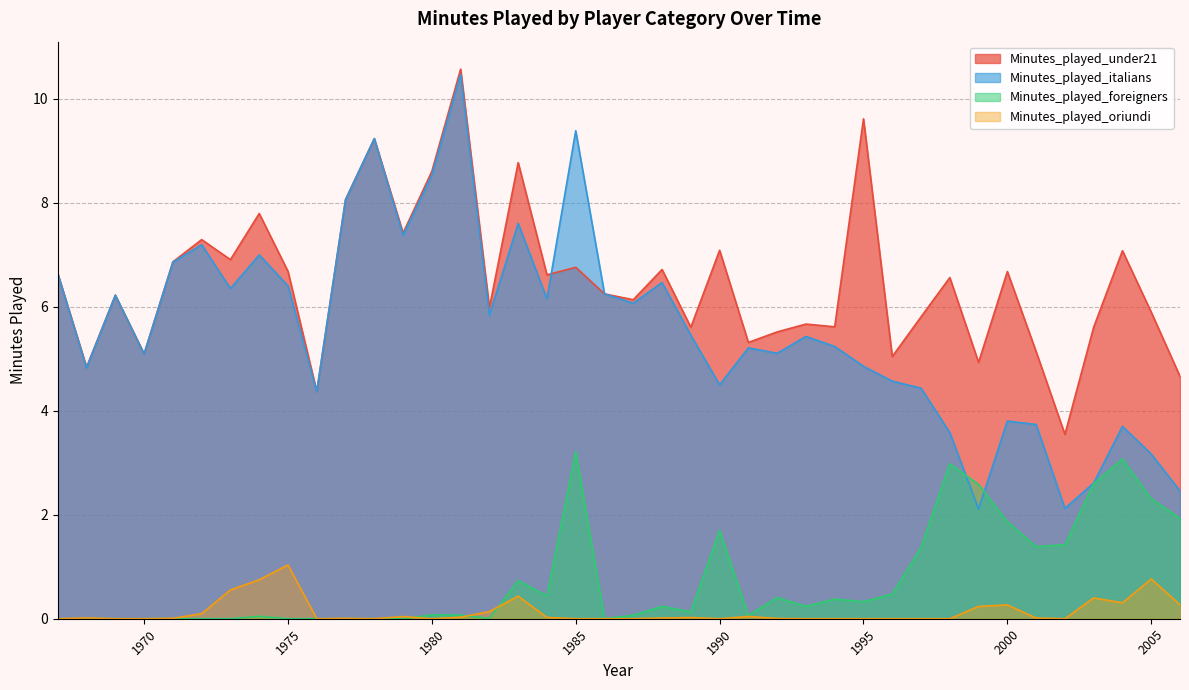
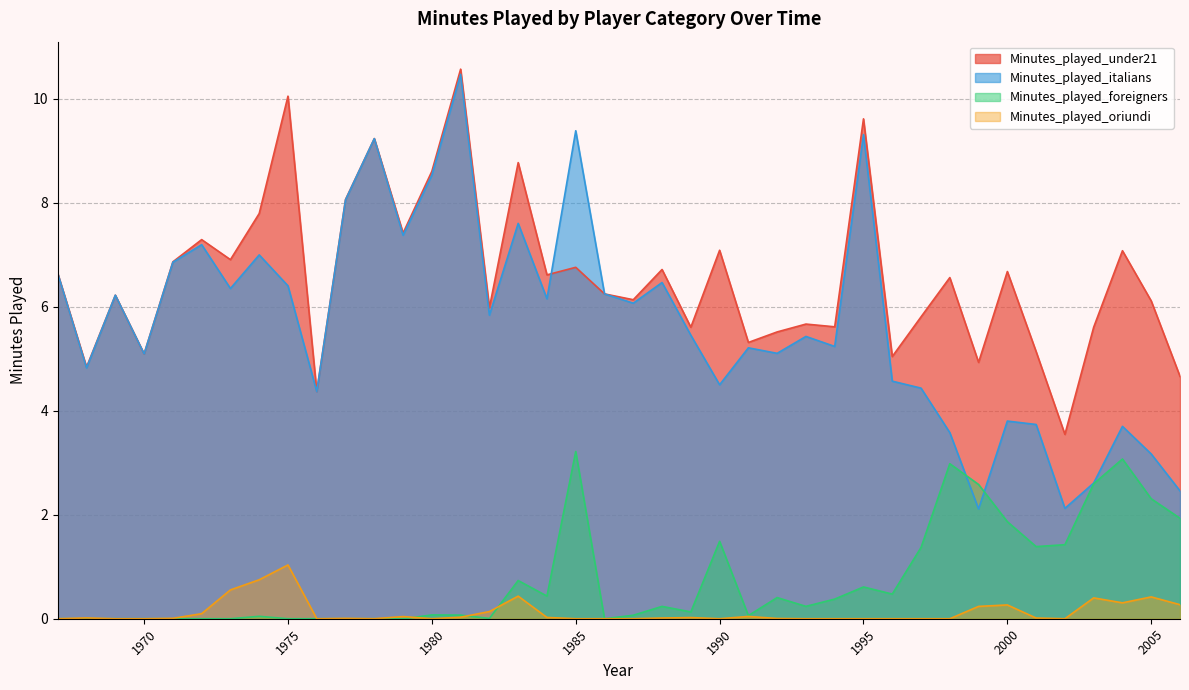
Minutes_played_under21, 1975: 6.7 -> 10.1
Minutes_played_foreigners, 1990: 1.7 -> 1.5
Minutes_played_italians, 1995: 4.9 -> 9.3
Minutes_played_foreigners, 1995: 0.3 -> 0.6
Minutes_played_under21, 2005: 5.9 -> 6.1
Minutes_played_oriundi, 2005: 0.8 -> 0.4
